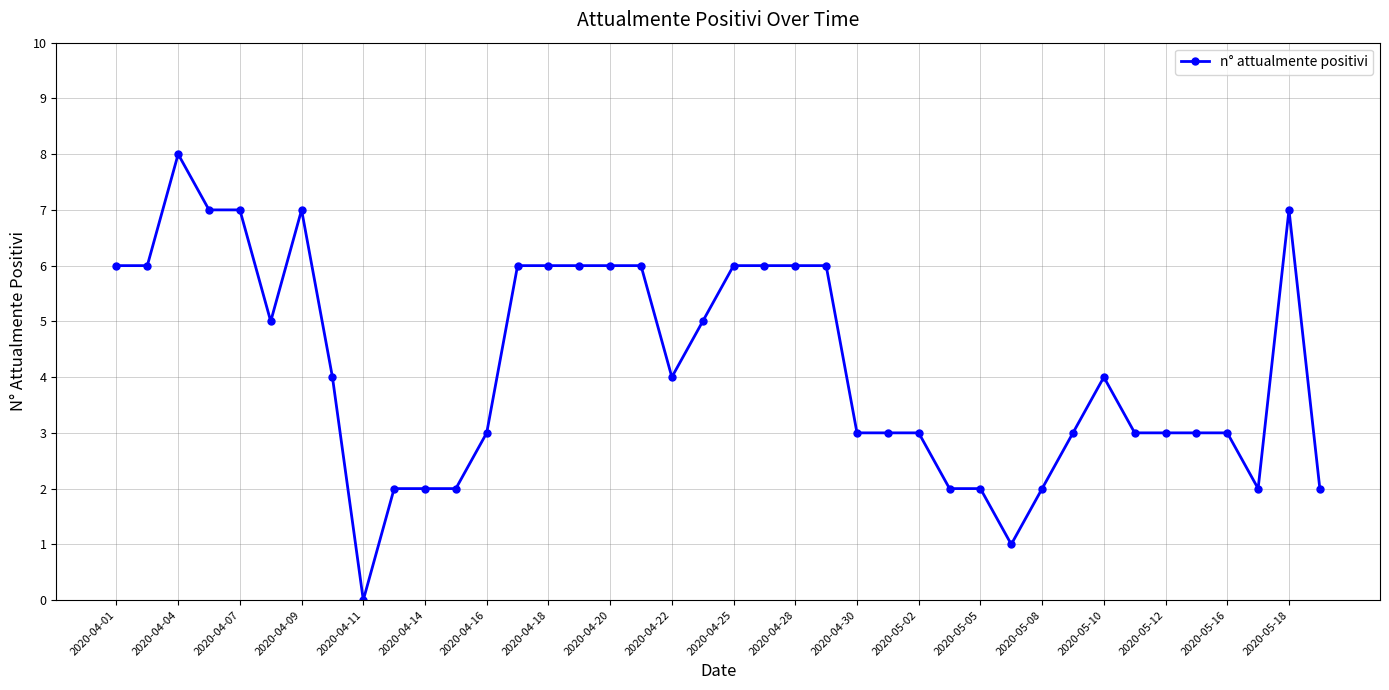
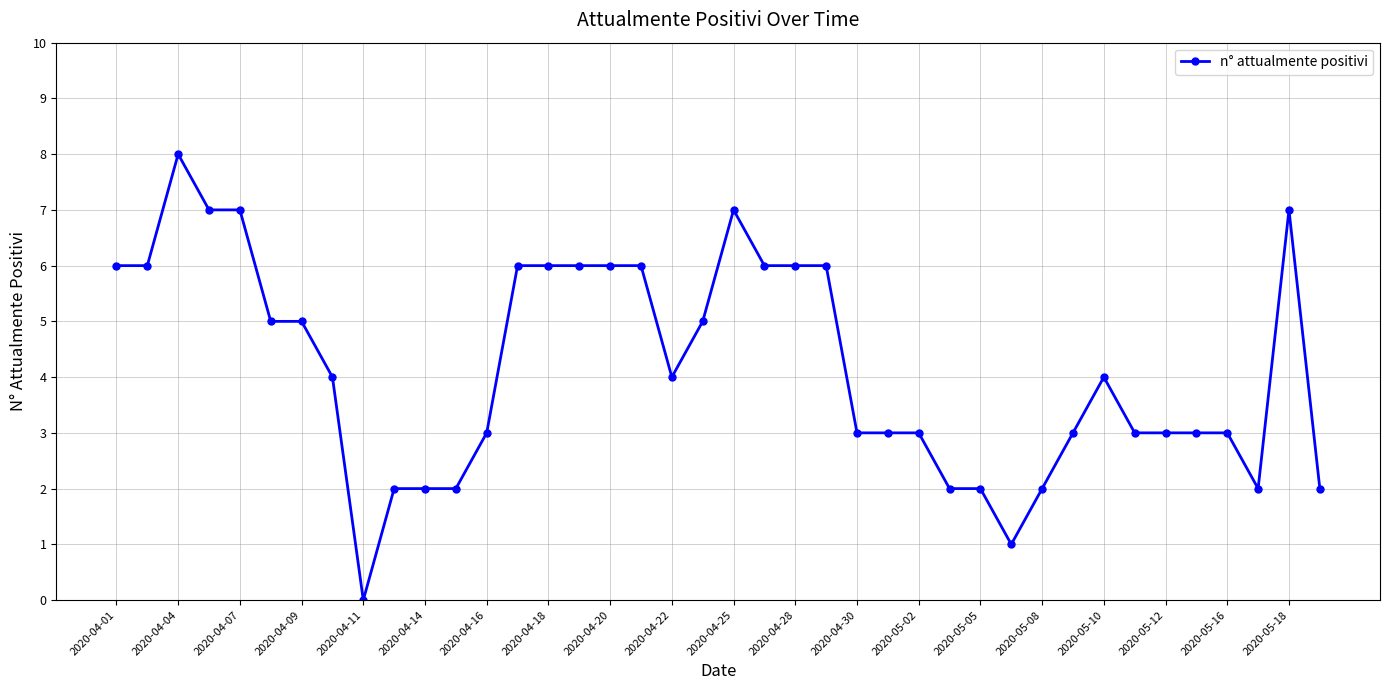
2020-04-09: 7 -> 5
2020-04-25: 6 -> 7
